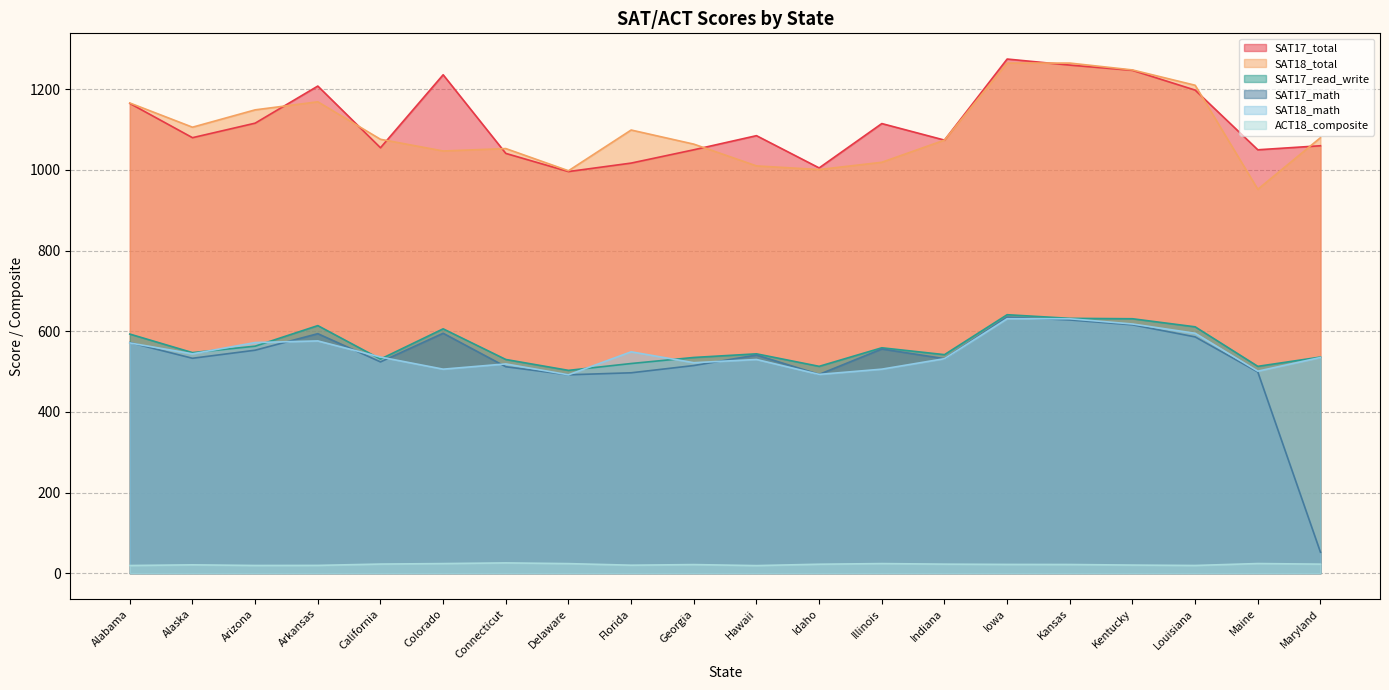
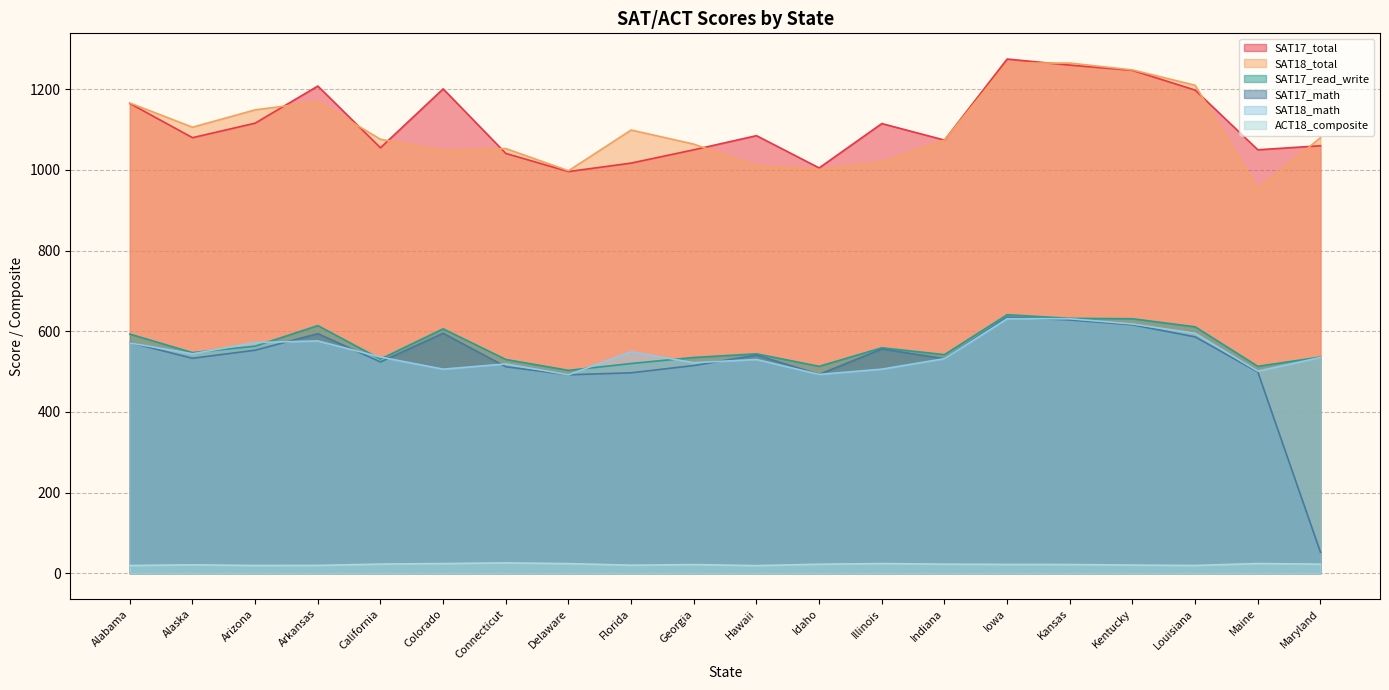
SAT17_total, Colorado: 1240 -> 1200
